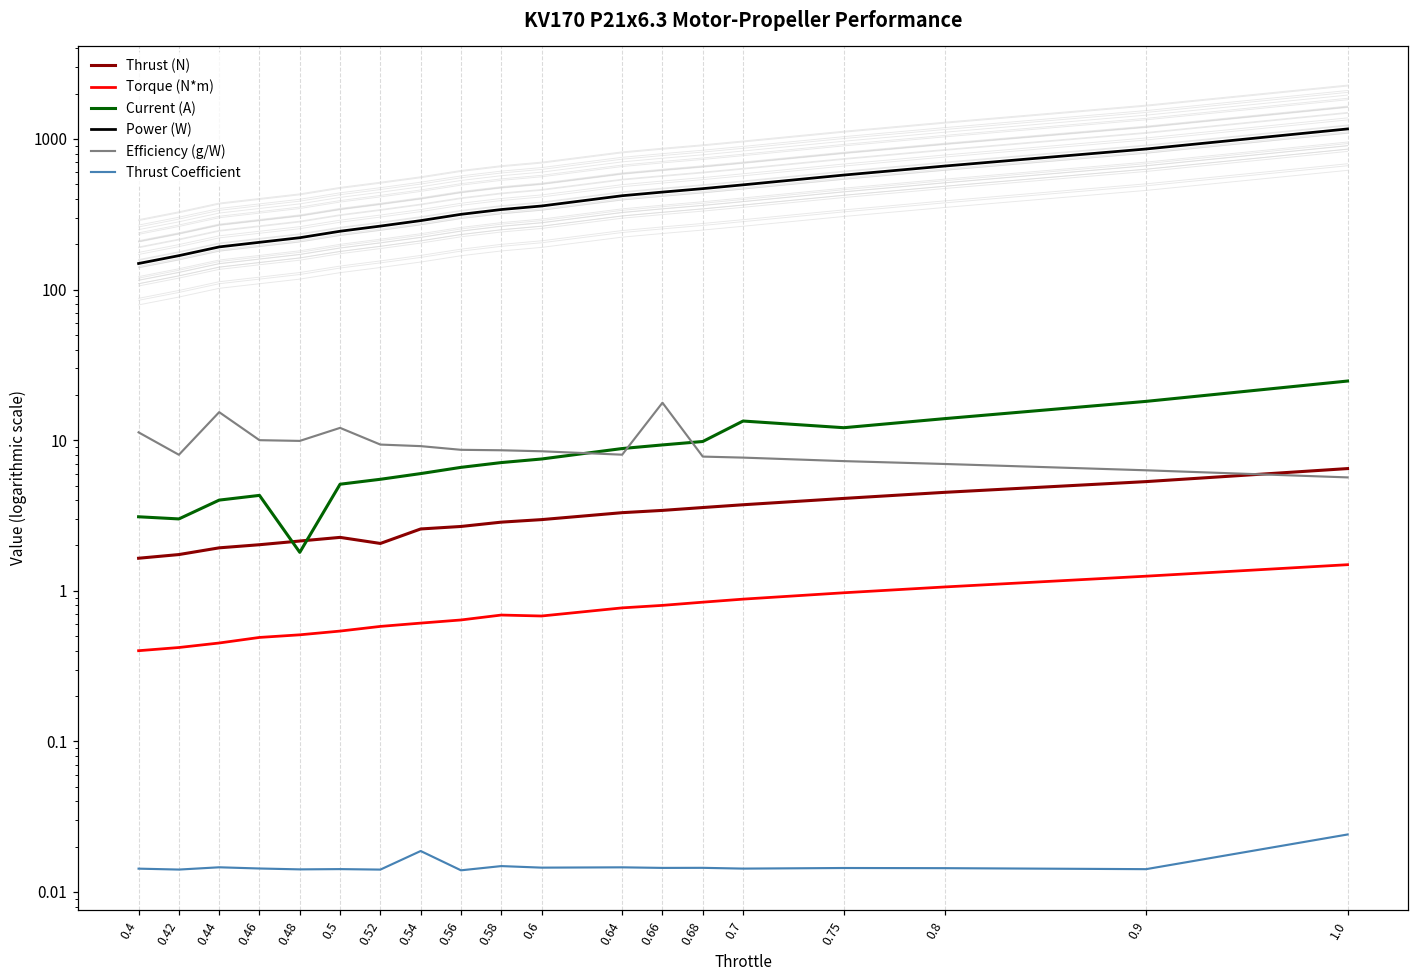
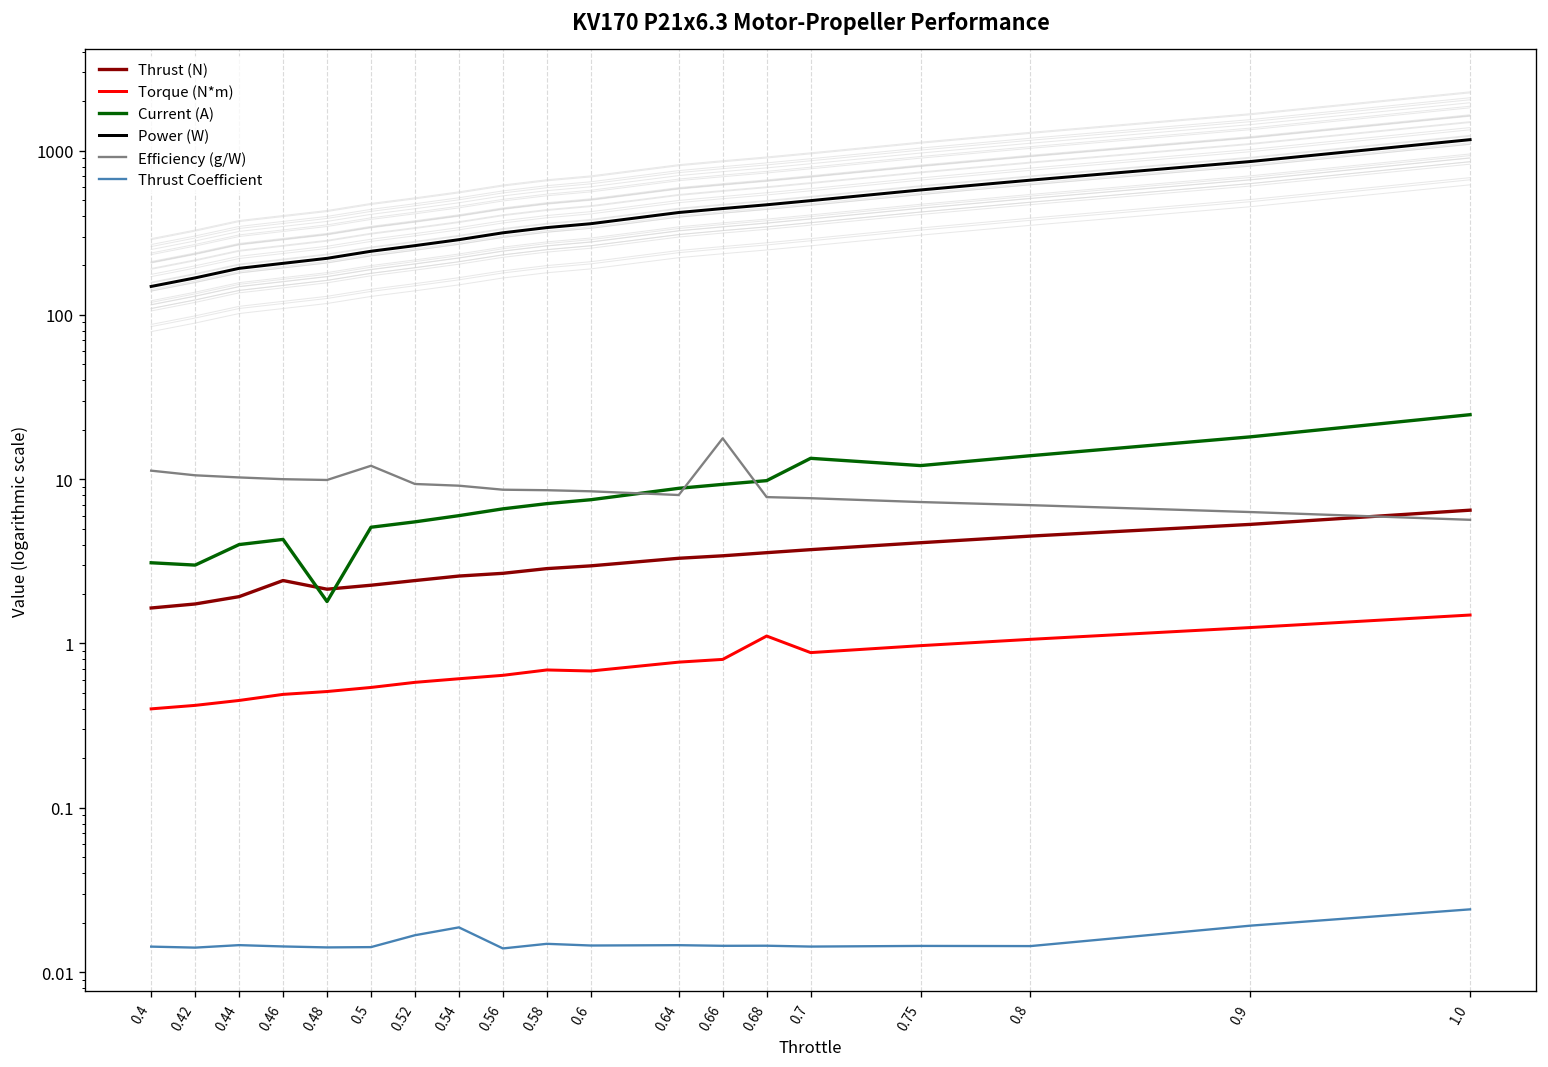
Efficiency (g/W), 0.42: 8 -> 11
Efficiency (g/W), 0.44: 15 -> 10
Thrust (N), 0.46: 2.0 -> 2.4
Thrust (N), 0.52: 2.1 -> 2.4
Thrust Coefficient, 0.52: 0.014 -> 0.017
Torque (N*m), 0.68: 0.8 -> 1.1
Thrust Coefficient, 0.9: 0.014 -> 0.019
